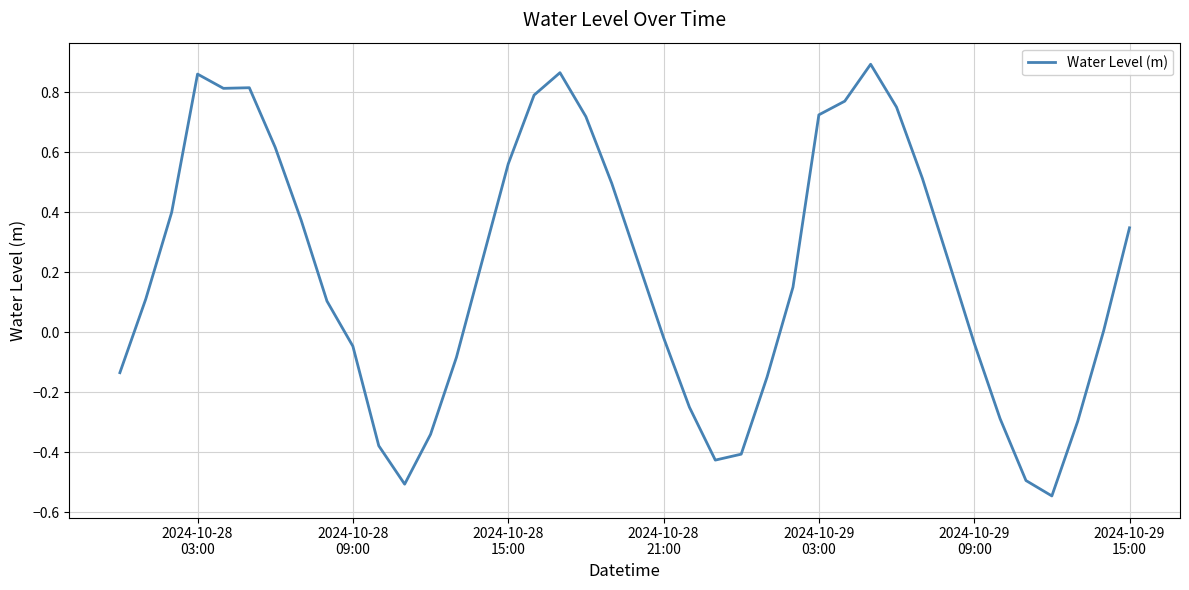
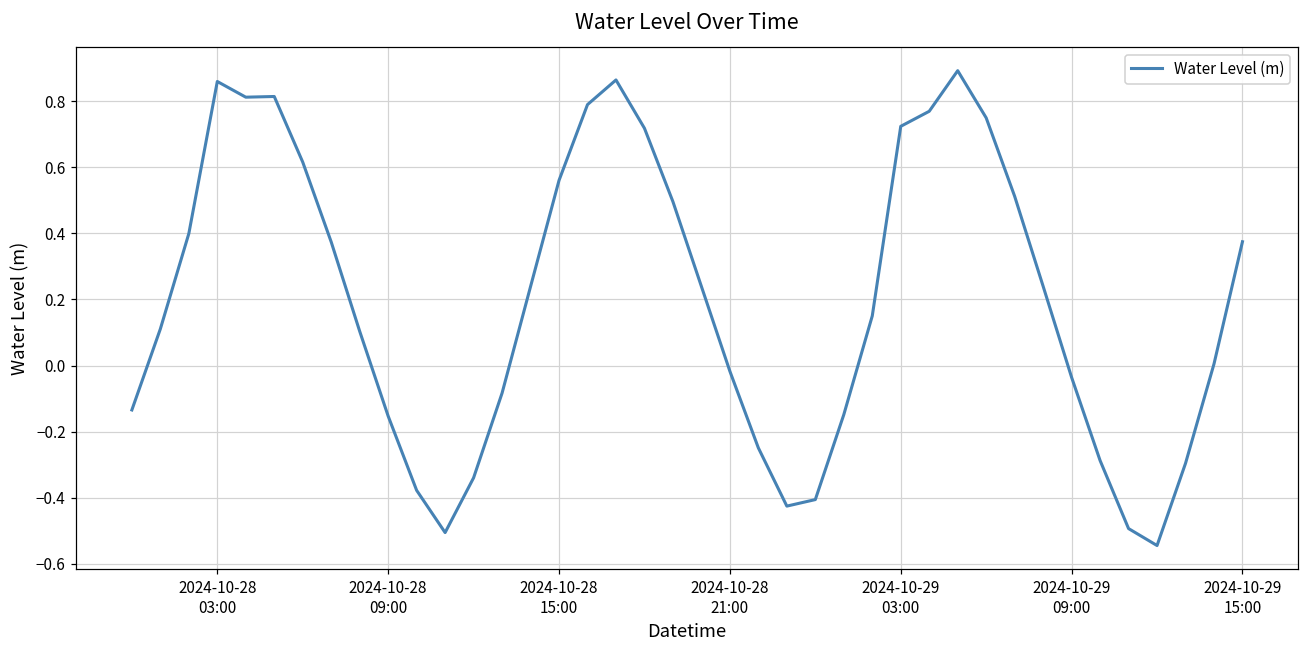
2024-10-28 09:00: -0.05 -> -0.15
2024-10-29 15:00: 0.35 -> 0.38
